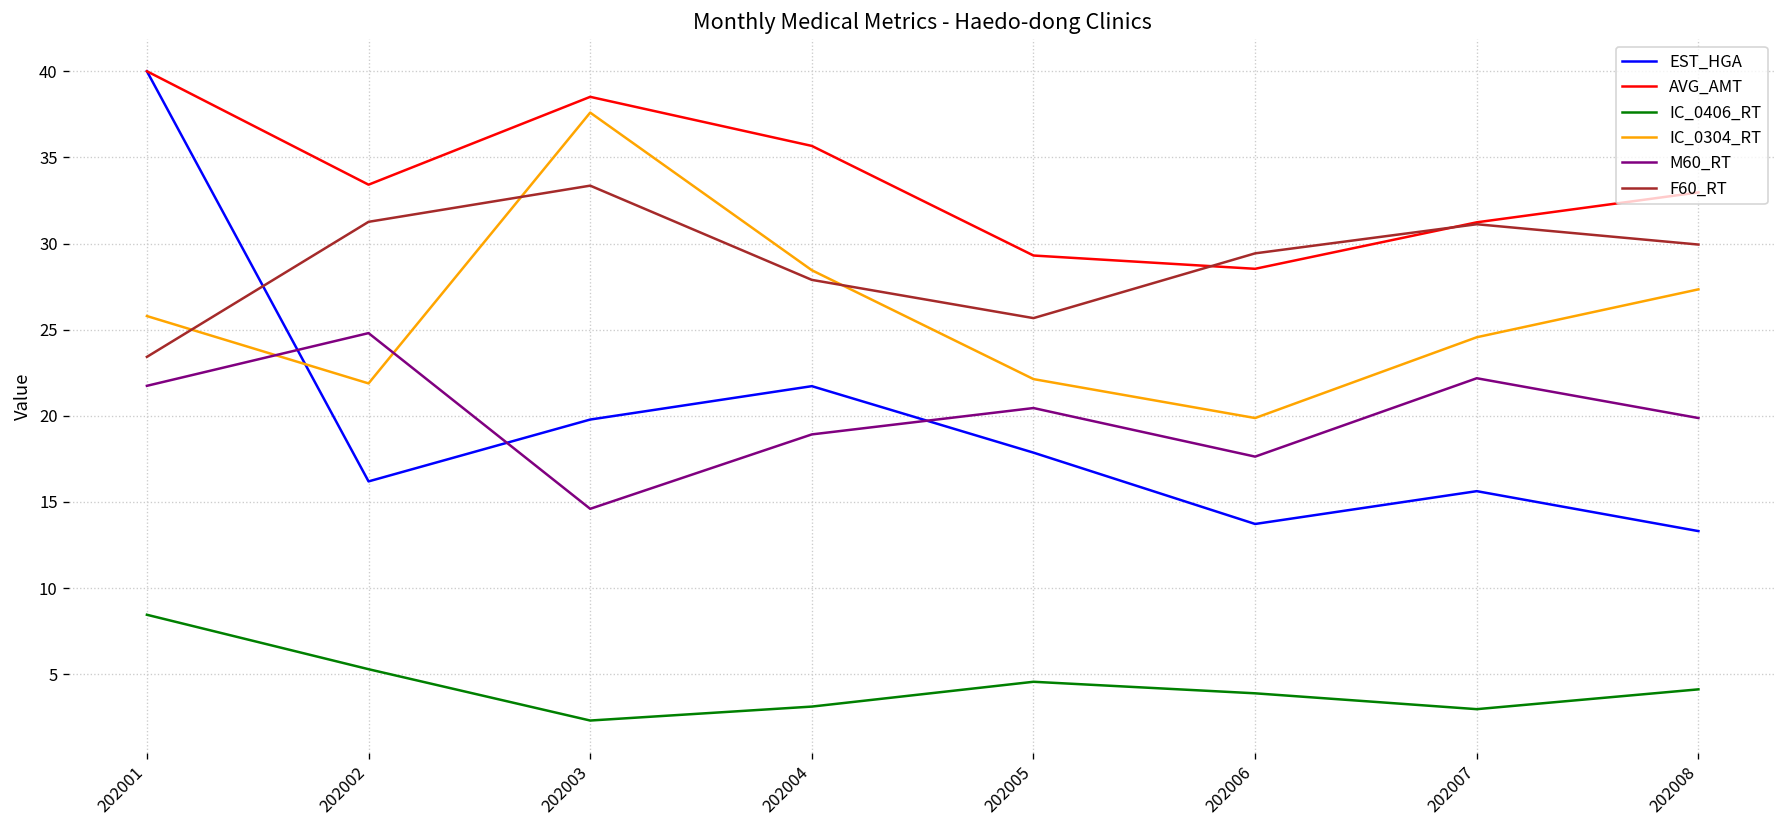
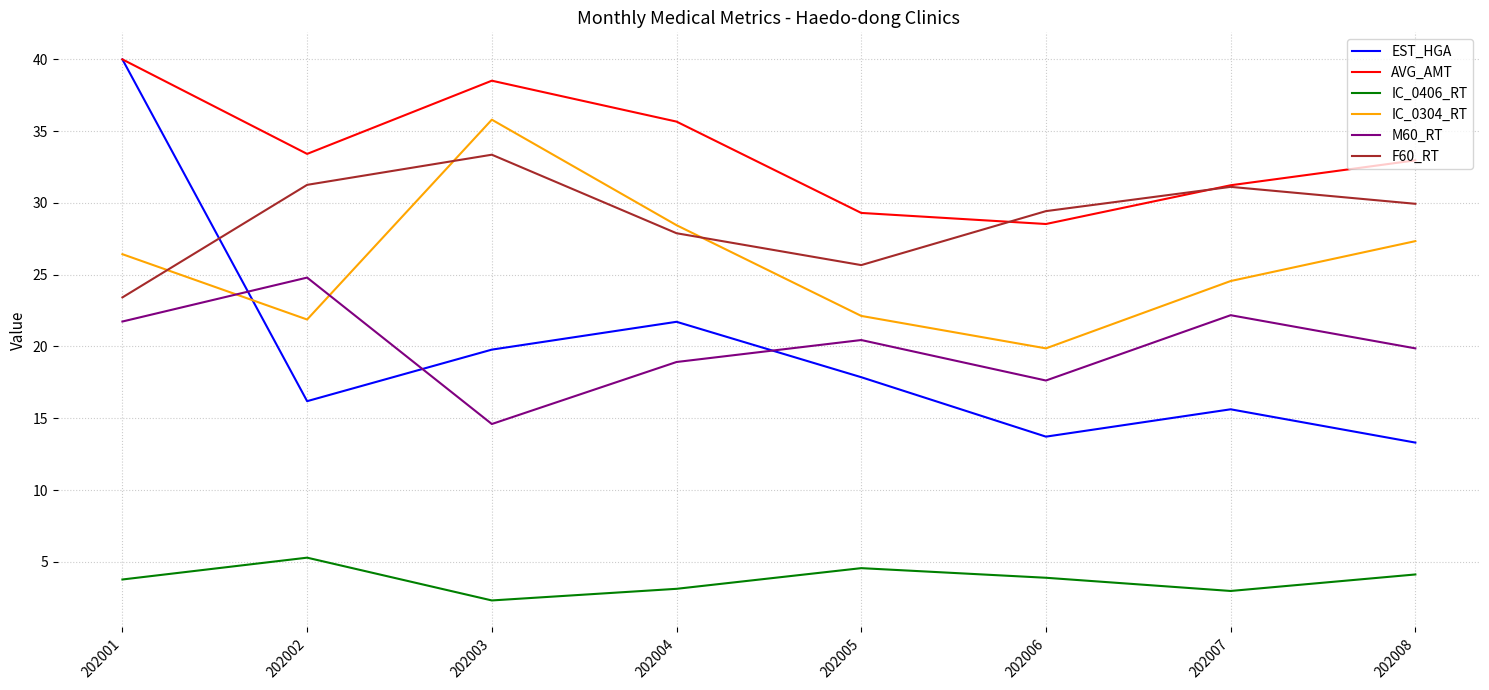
IC_0406_RT, 202001: 8.5 -> 3.8
IC_0304_RT, 202001: 25.8 -> 26.4
IC_0304_RT, 202003: 37.6 -> 35.8
